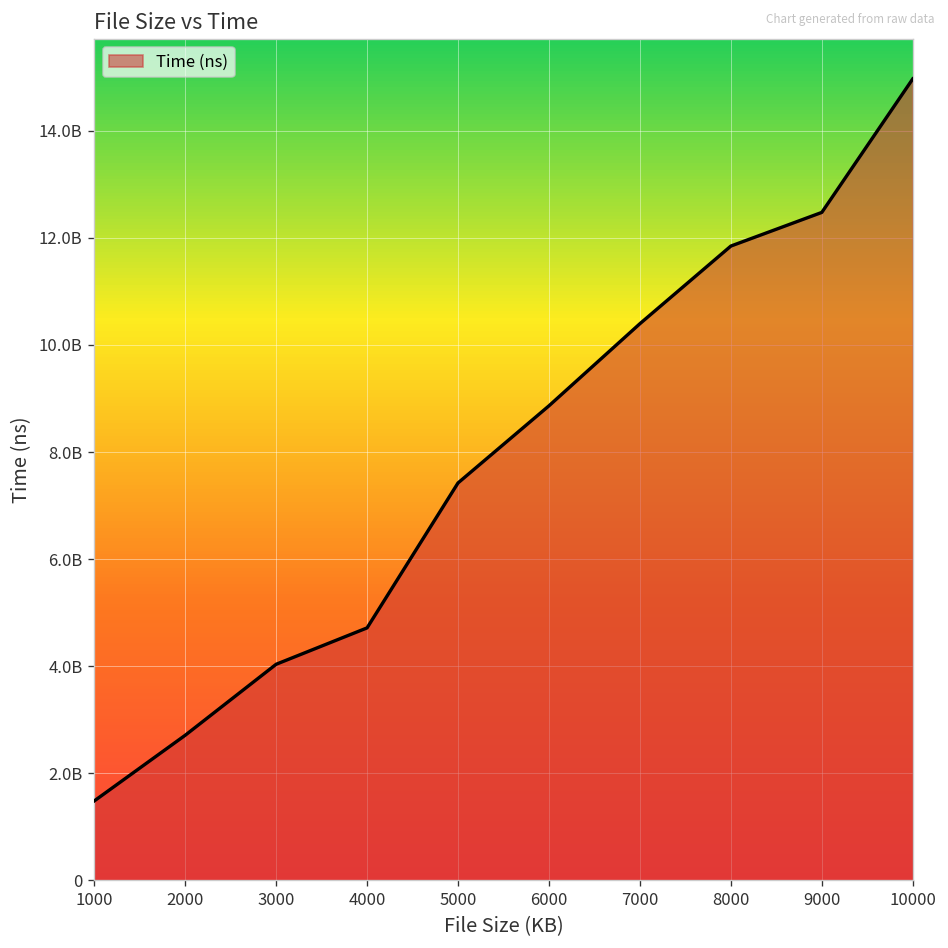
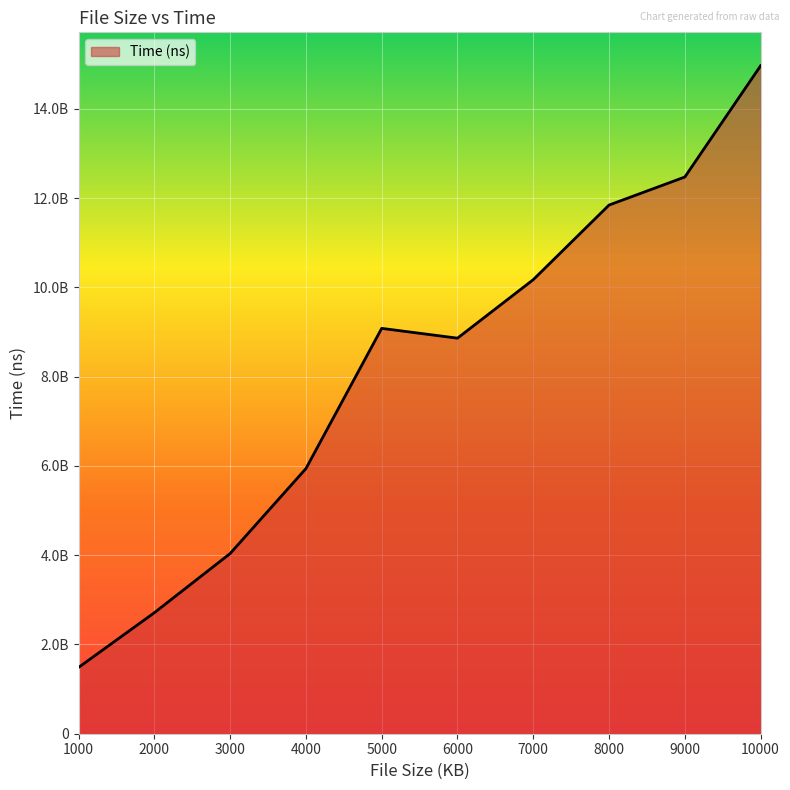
4000: 4700000000 -> 5900000000
5000: 7400000000 -> 9100000000
7000: 10400000000 -> 10200000000
